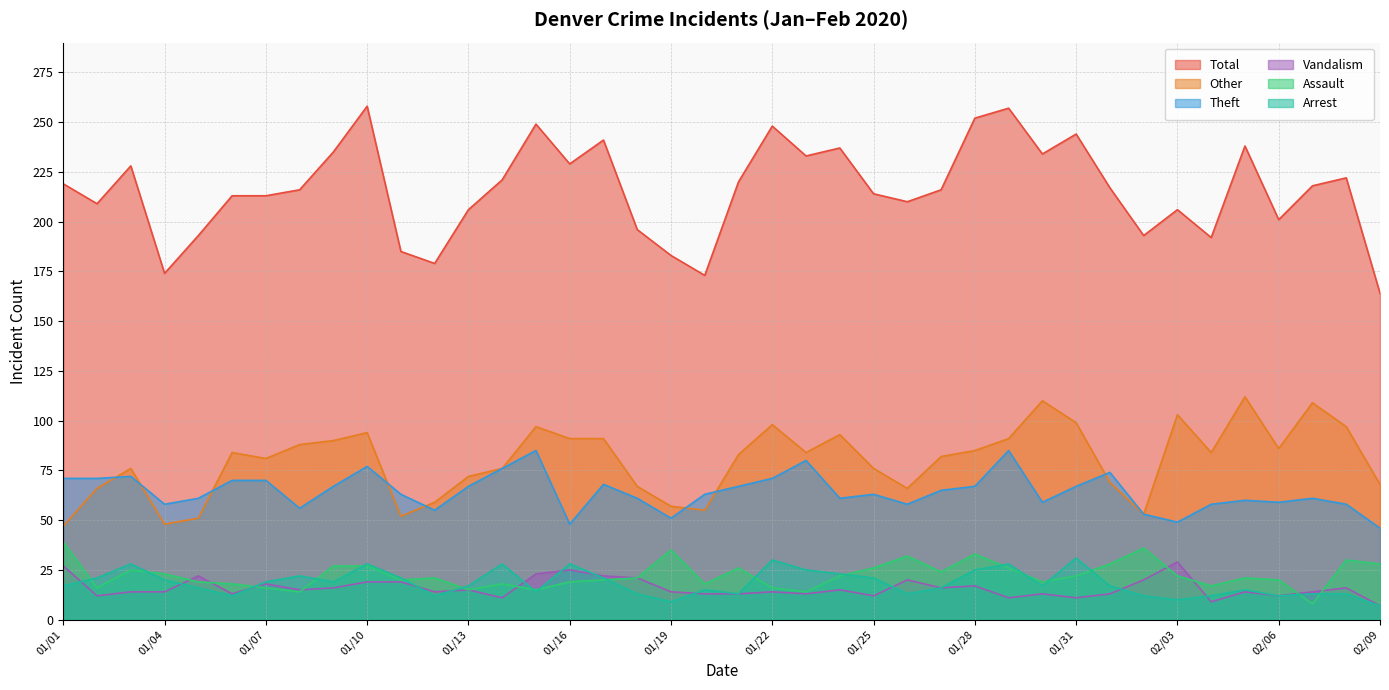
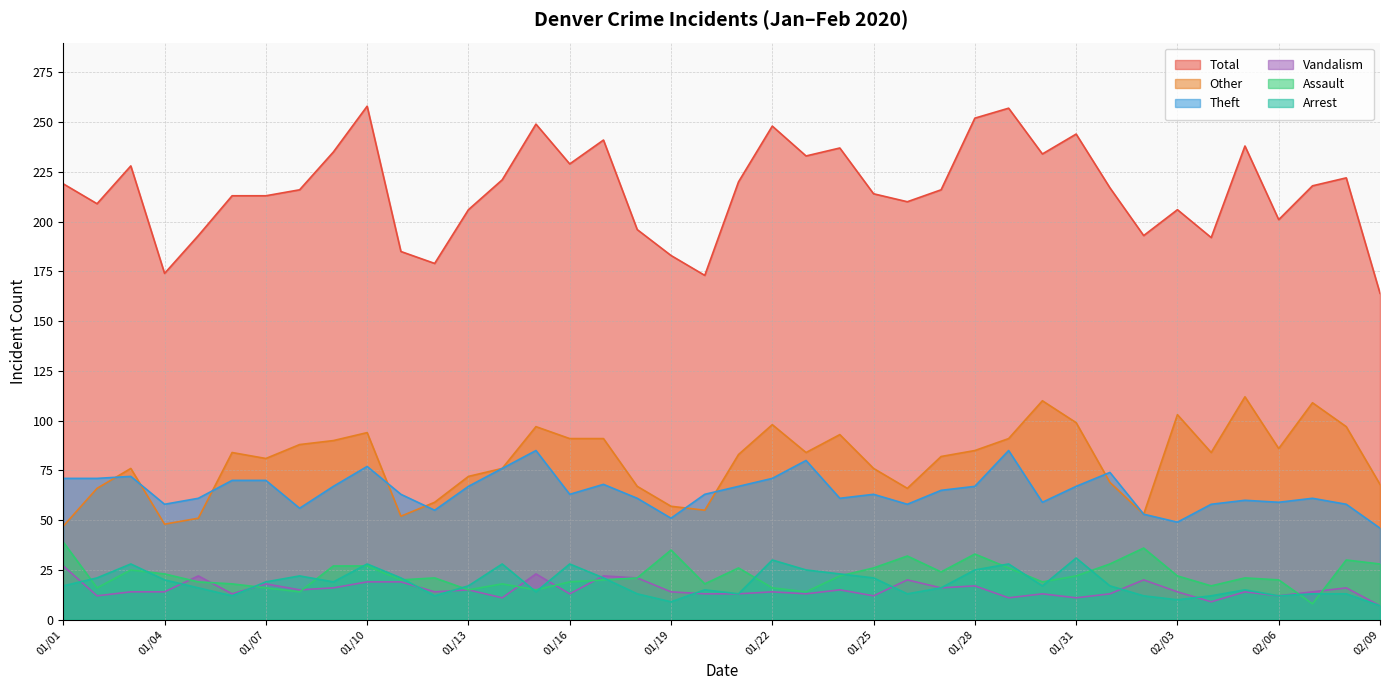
Theft, 01/16: 48 -> 63
Vandalism, 01/16: 25 -> 13
Vandalism, 02/03: 29 -> 14
